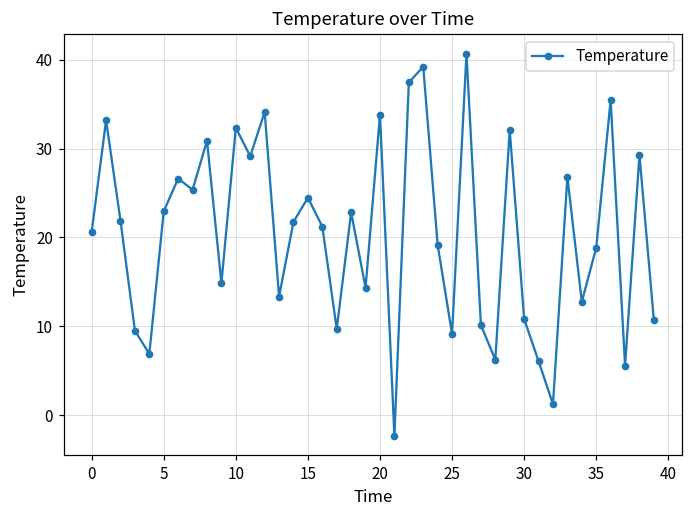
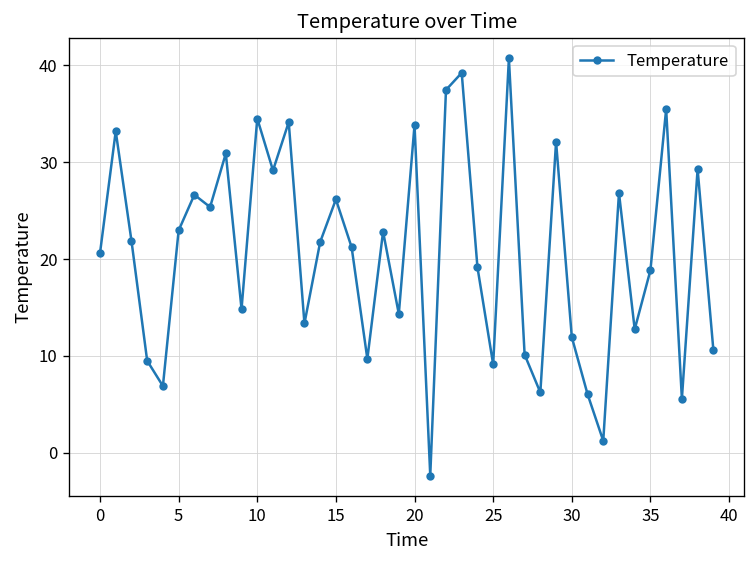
10: 32 -> 34
15: 24 -> 26
30: 11 -> 12
